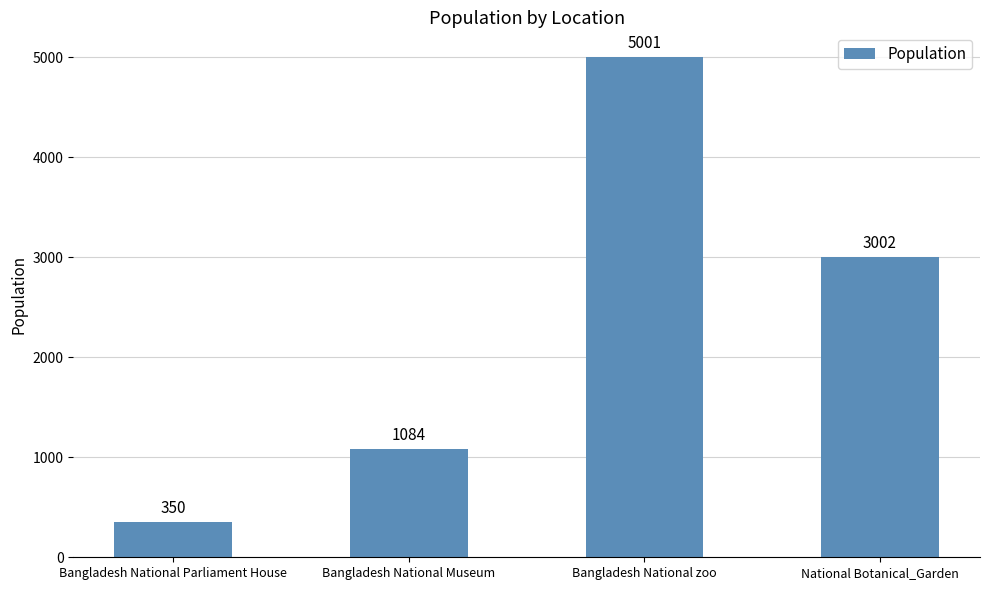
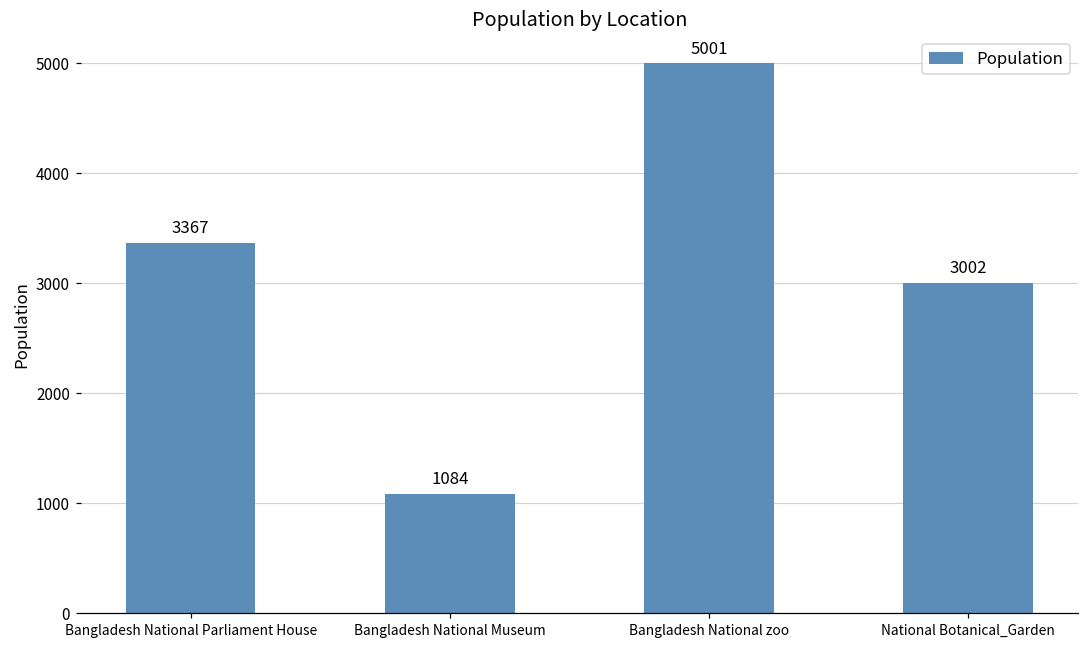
Bangladesh National Parliament House: 350 -> 3367
